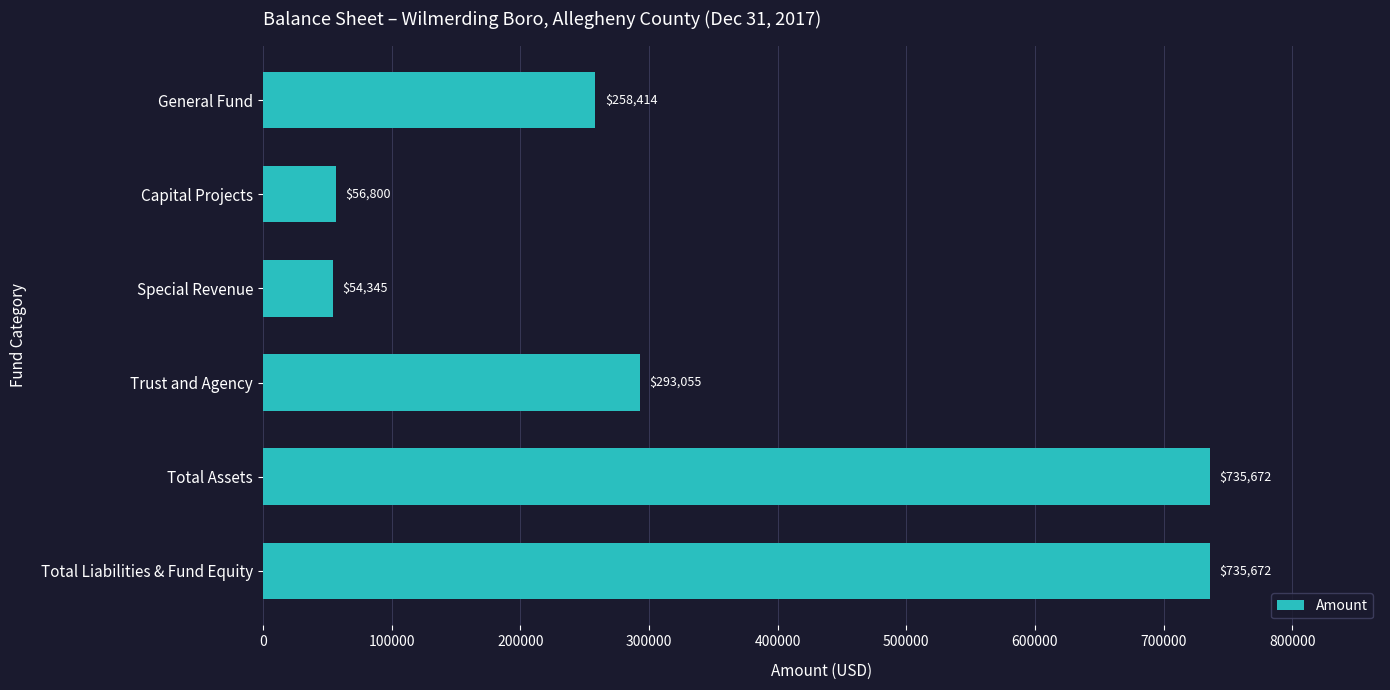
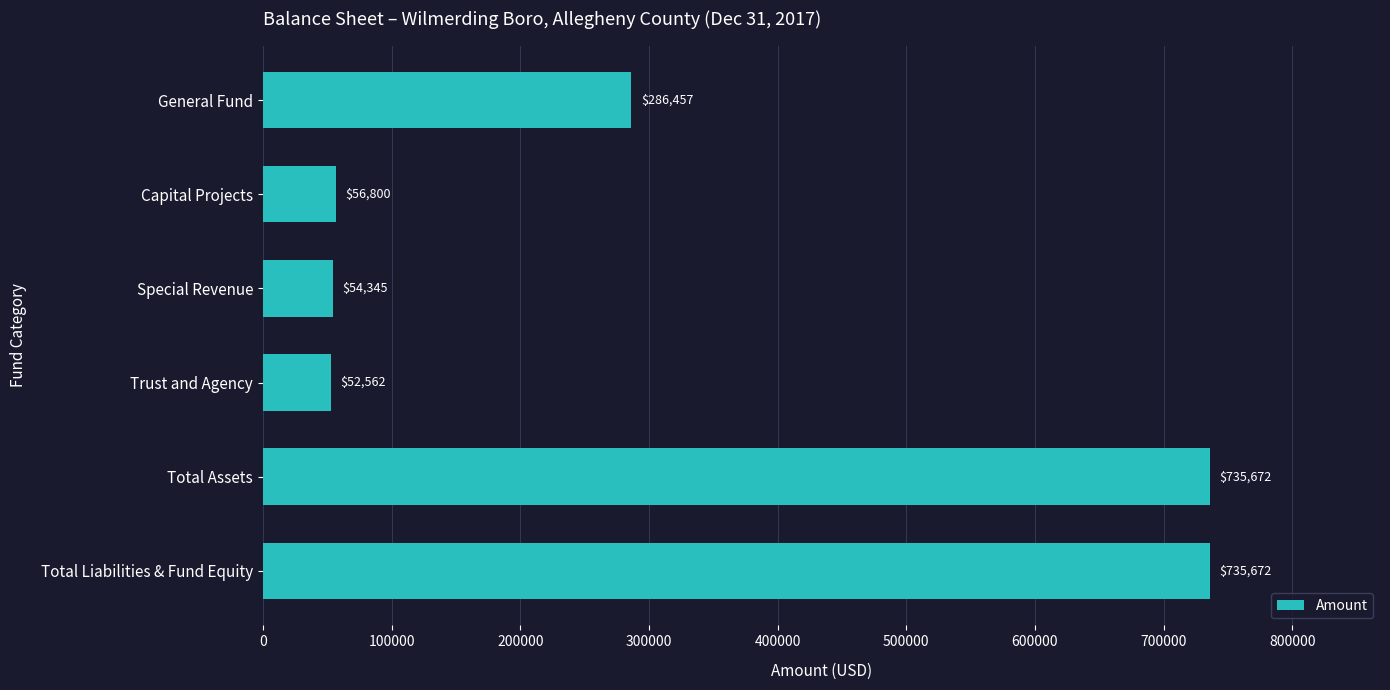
General Fund: $258,414 -> $286,457
Trust and Agency: $293,055 -> $52,562
